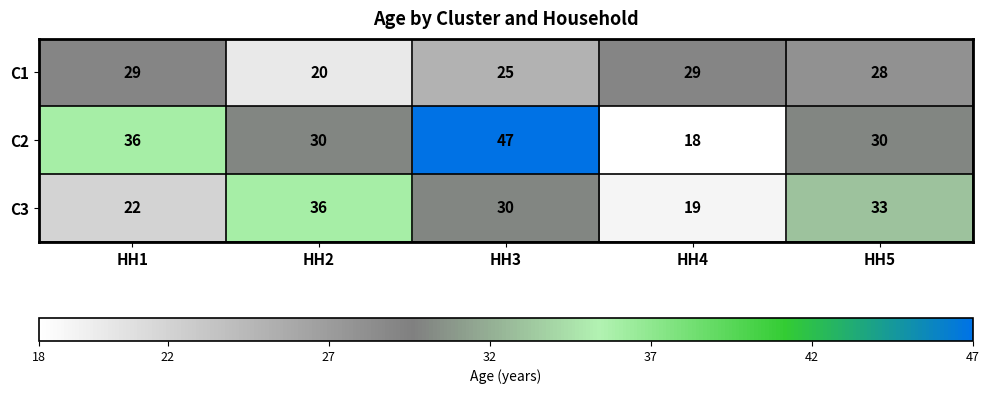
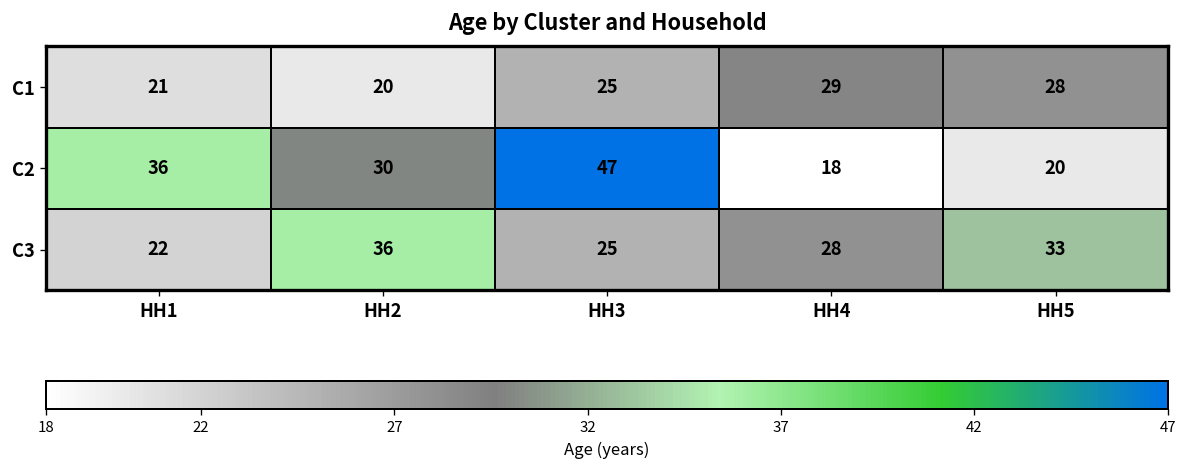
C1, HH1: 29 -> 21
C2, HH5: 30 -> 20
C3, HH3: 30 -> 25
C3, HH4: 19 -> 28
